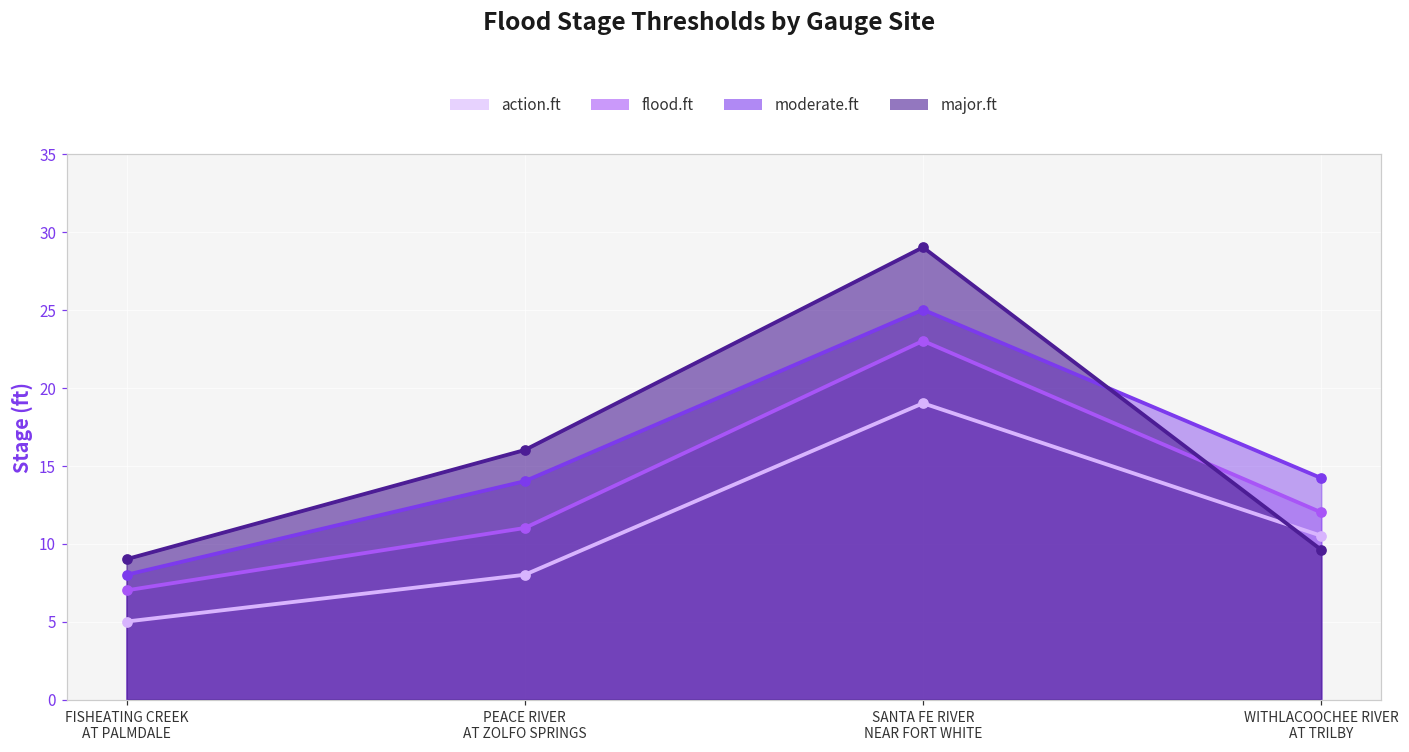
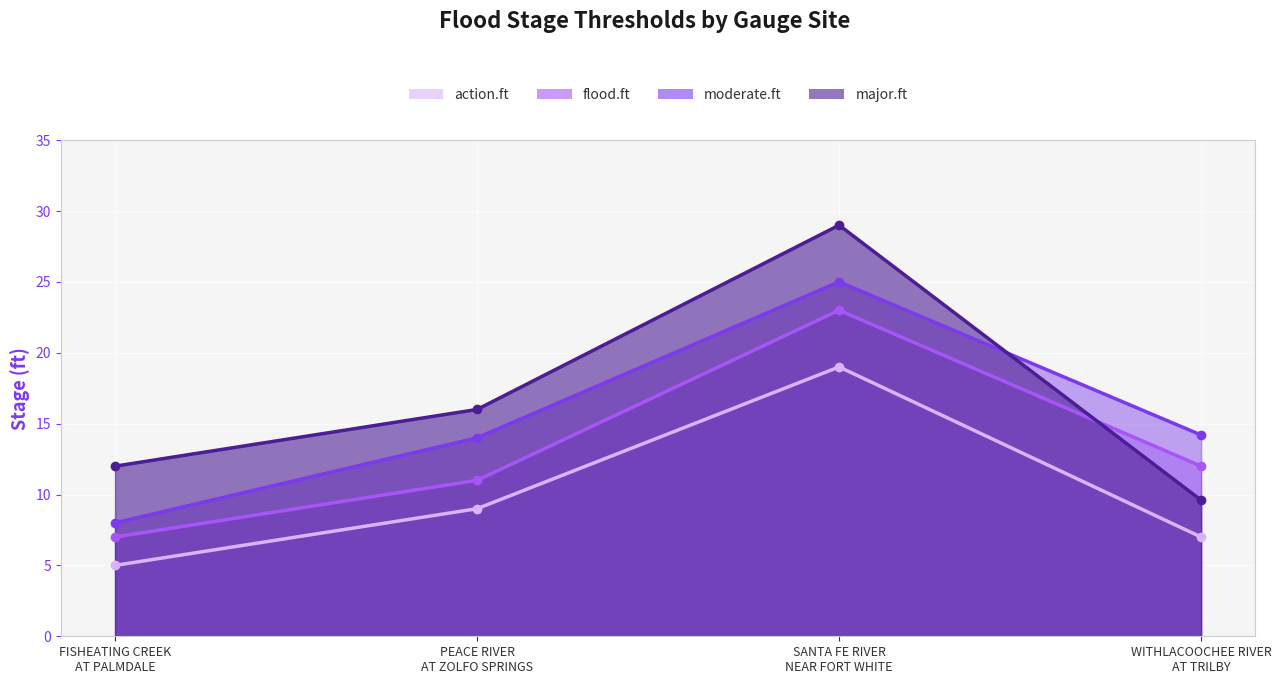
major.ft, FISHEATING CREEK AT PALMDALE: 9 -> 12
action.ft, PEACE RIVER AT ZOLFO SPRINGS: 8 -> 9
action.ft, WITHLACOOCHEE RIVER AT TRILBY: 10.5 -> 7.0
